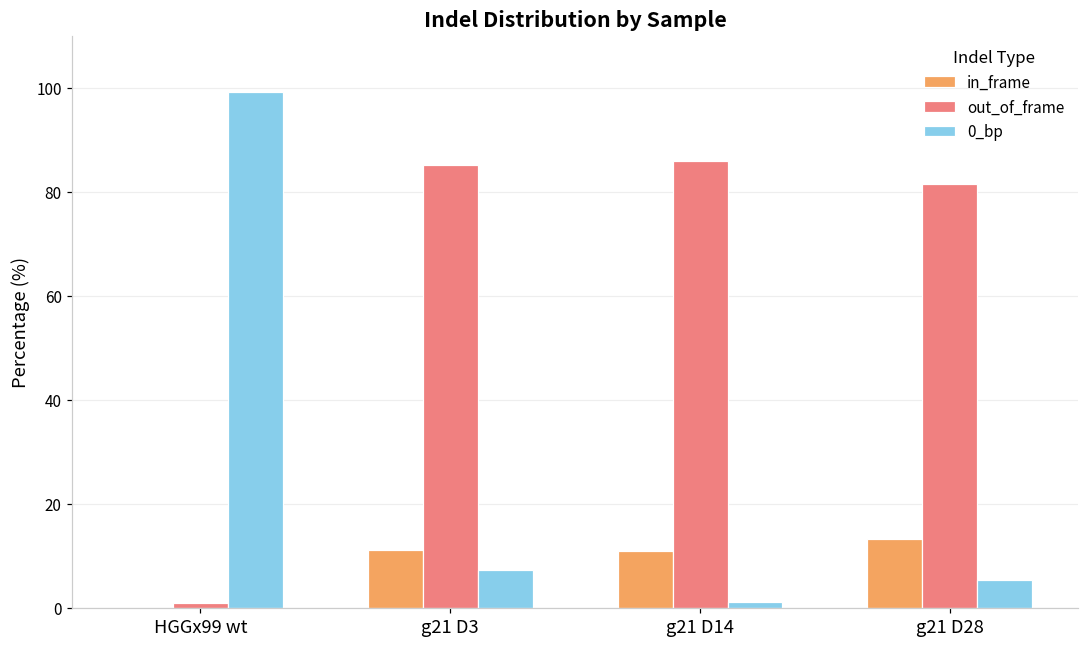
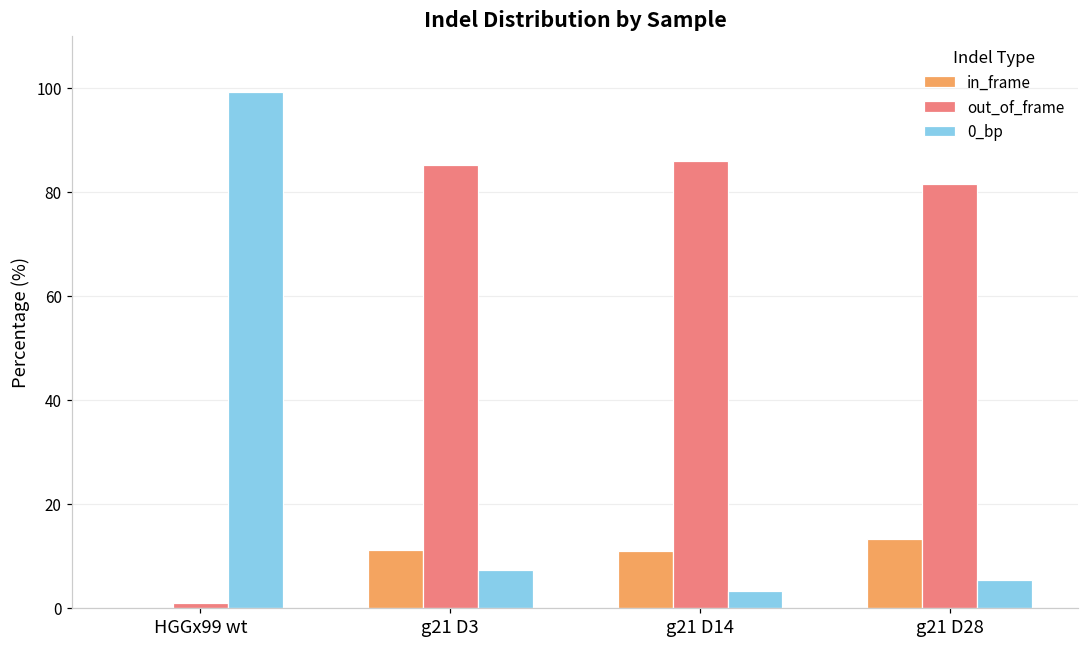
0_bp, g21 D14: 1 -> 3
